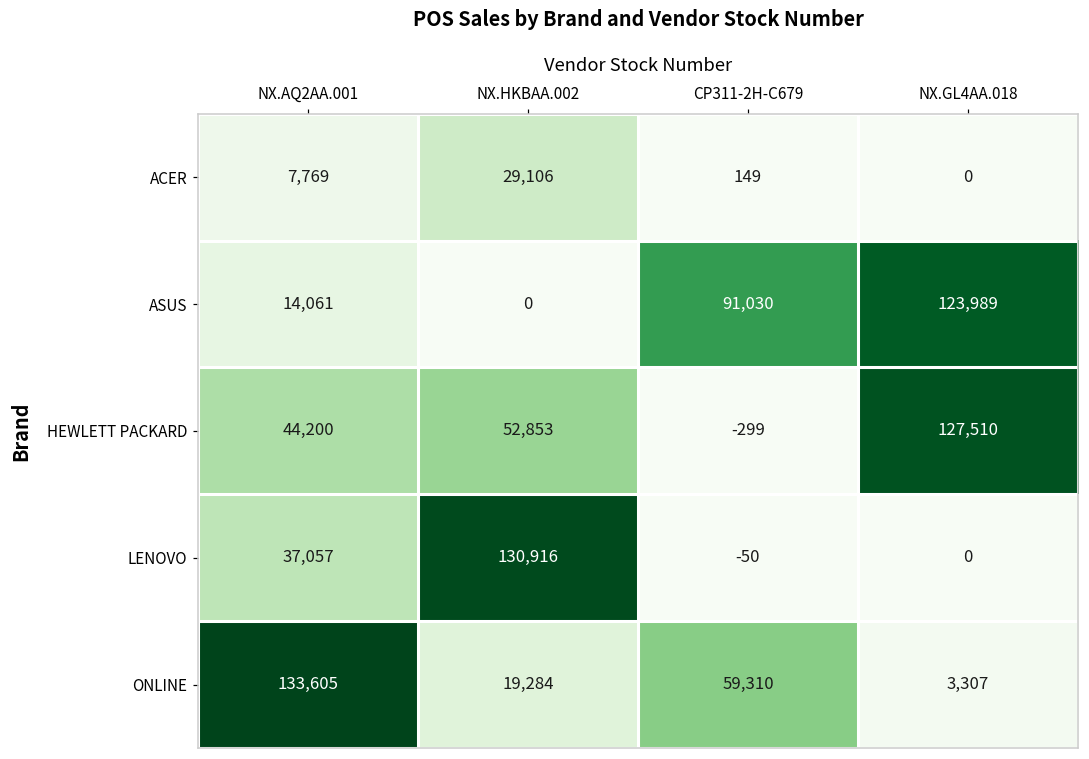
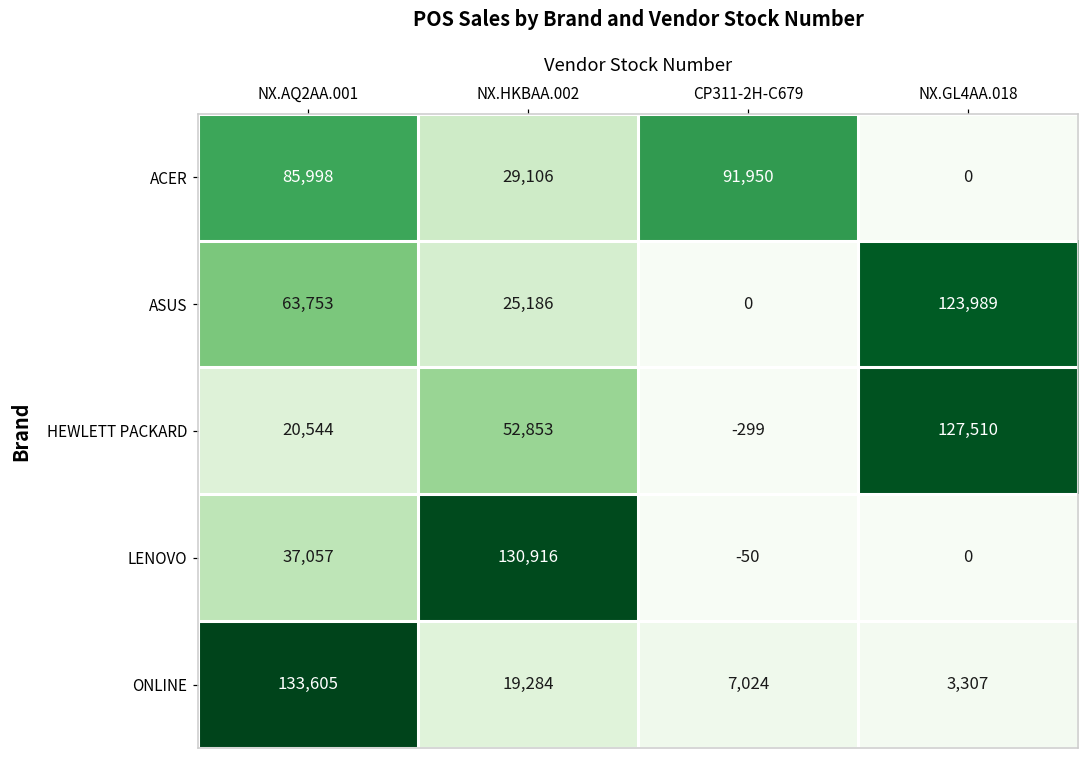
ACER, NX.AQ2AA.001: 7,769 -> 85,998
ACER, CP311-2H-C679: 149 -> 91,950
ASUS, NX.AQ2AA.001: 14,061 -> 63,753
ASUS, NX.HKBAA.002: 0 -> 25,186
ASUS, CP311-2H-C679: 91,030 -> 0
HEWLETT PACKARD, NX.AQ2AA.001: 44,200 -> 20,544
ONLINE, CP311-2H-C679: 59,310 -> 7,024
